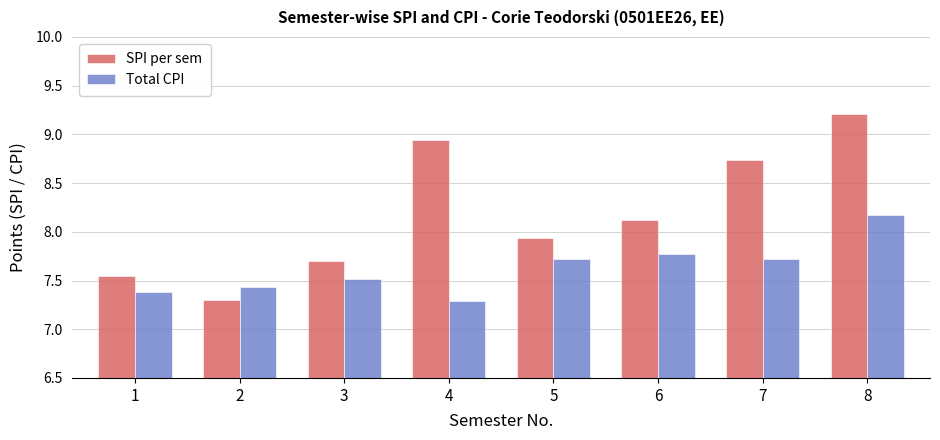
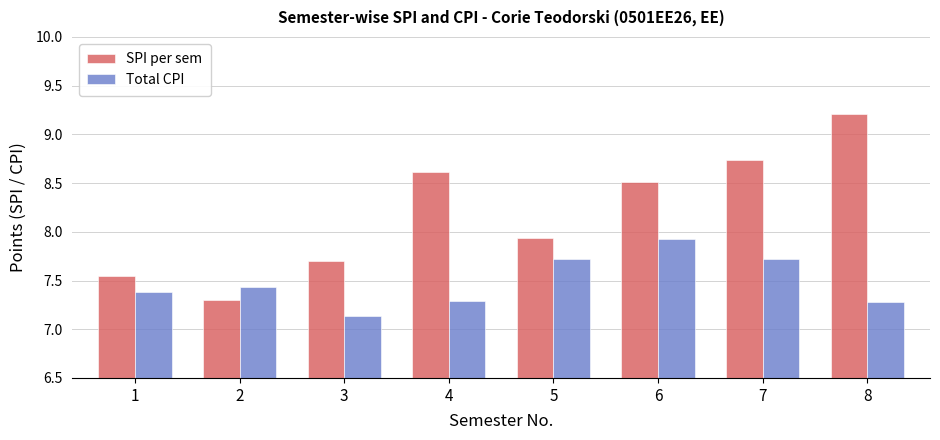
Total CPI, 3: 7.5 -> 7.1
SPI per sem, 4: 8.9 -> 8.6
SPI per sem, 6: 8.1 -> 8.5
Total CPI, 6: 7.8 -> 7.9
Total CPI, 8: 8.2 -> 7.3
